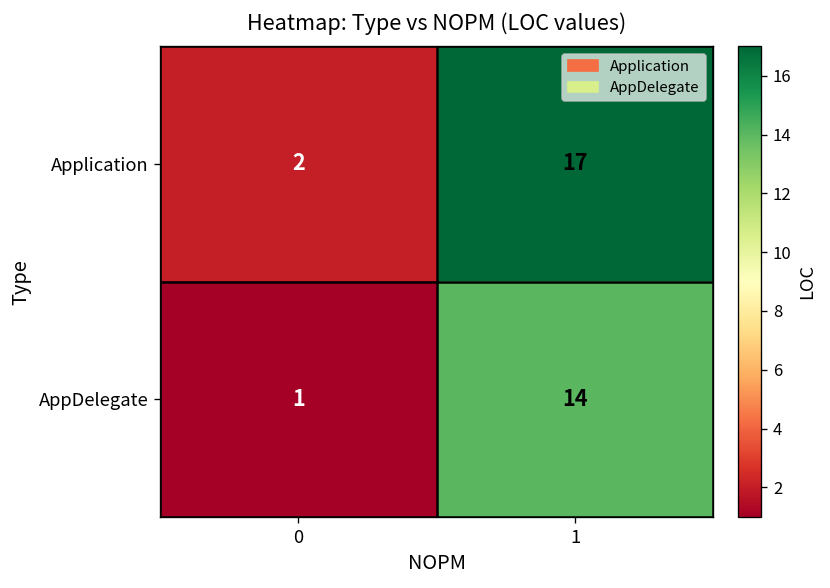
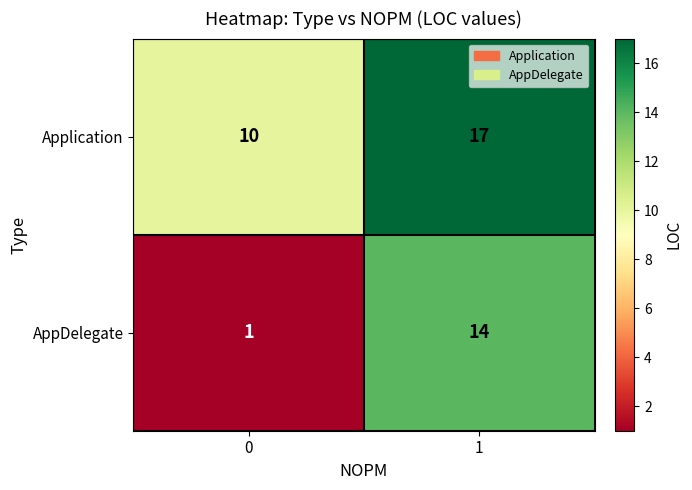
Application, 0: 2 -> 10
